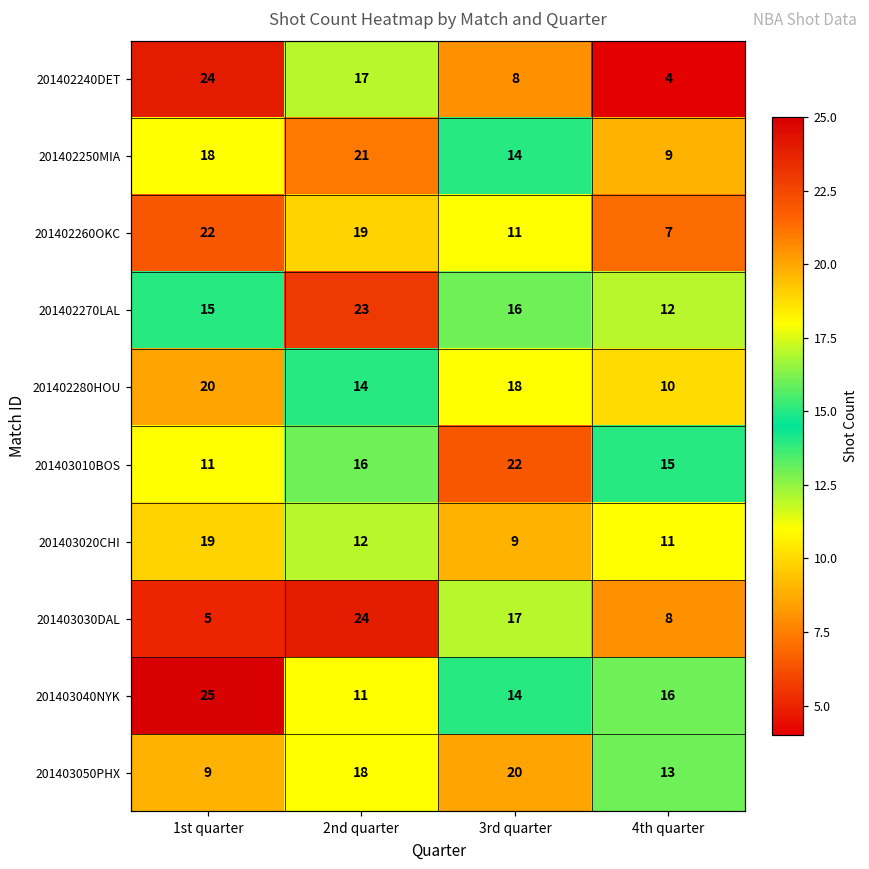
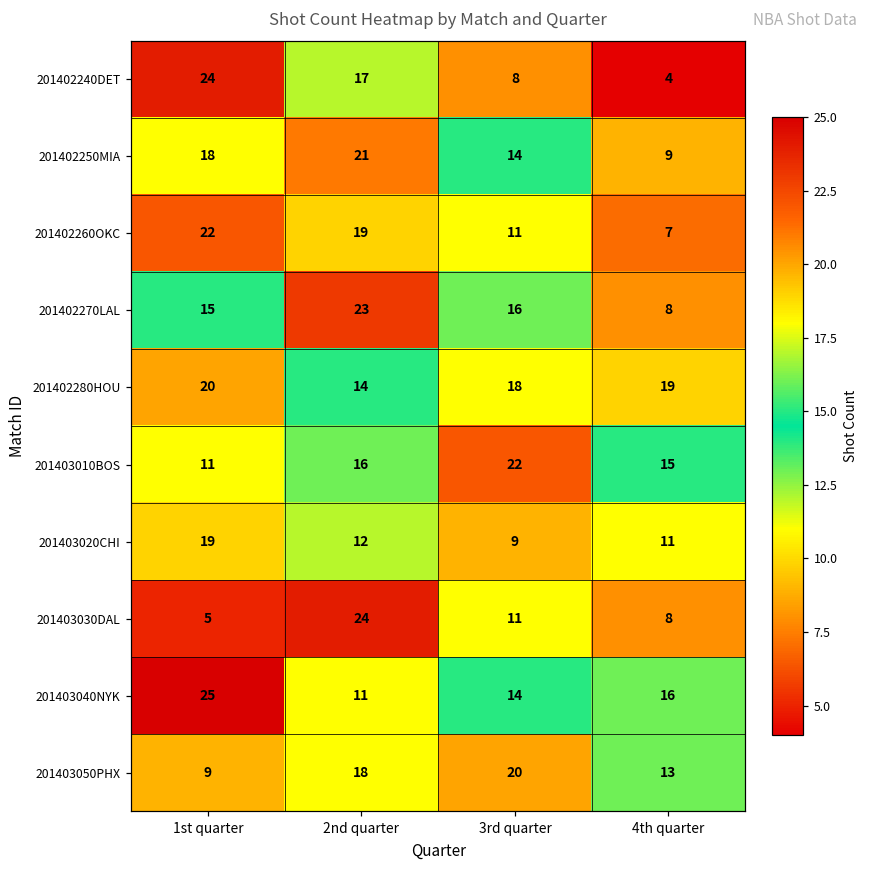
201402270LAL, 4th quarter: 12 -> 8
201402280HOU, 4th quarter: 10 -> 19
201403030DAL, 3rd quarter: 17 -> 11
